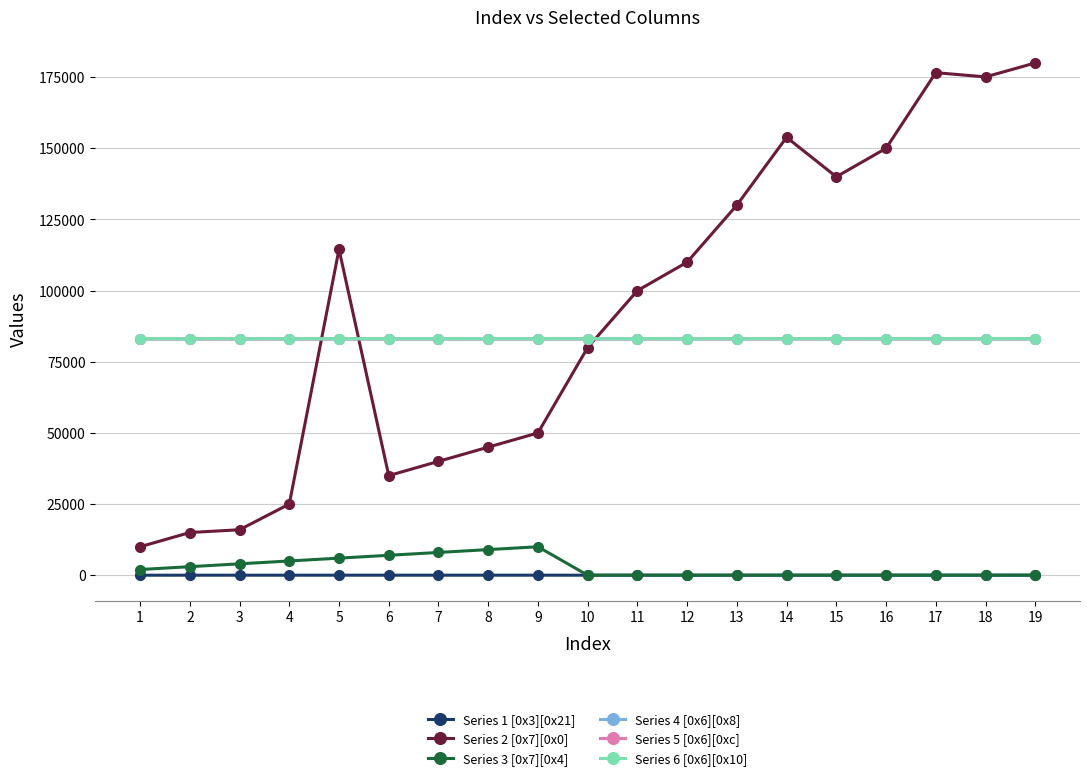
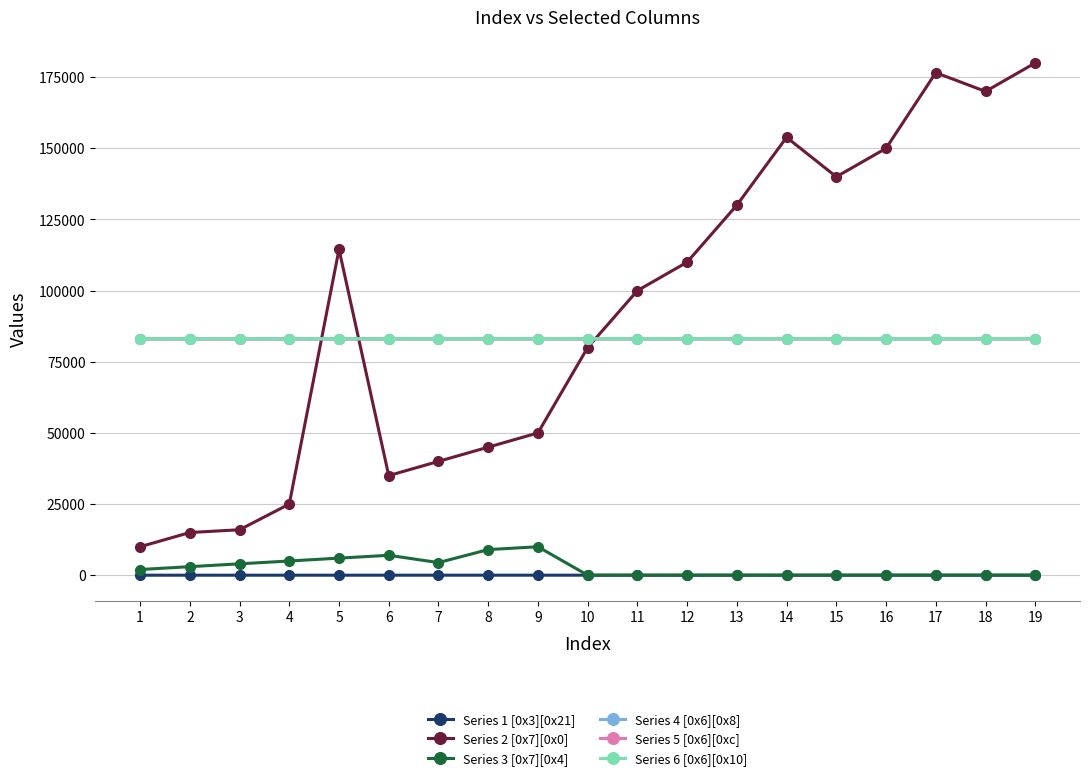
Series 3 [0x7][0x4], 7: 8000 -> 4000
Series 2 [0x7][0x0], 18: 175000 -> 170000
